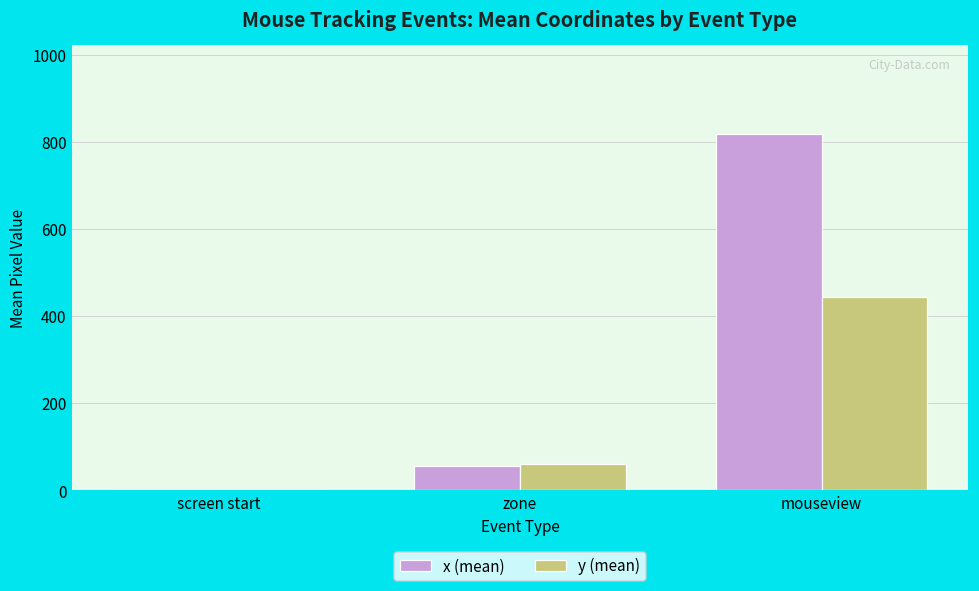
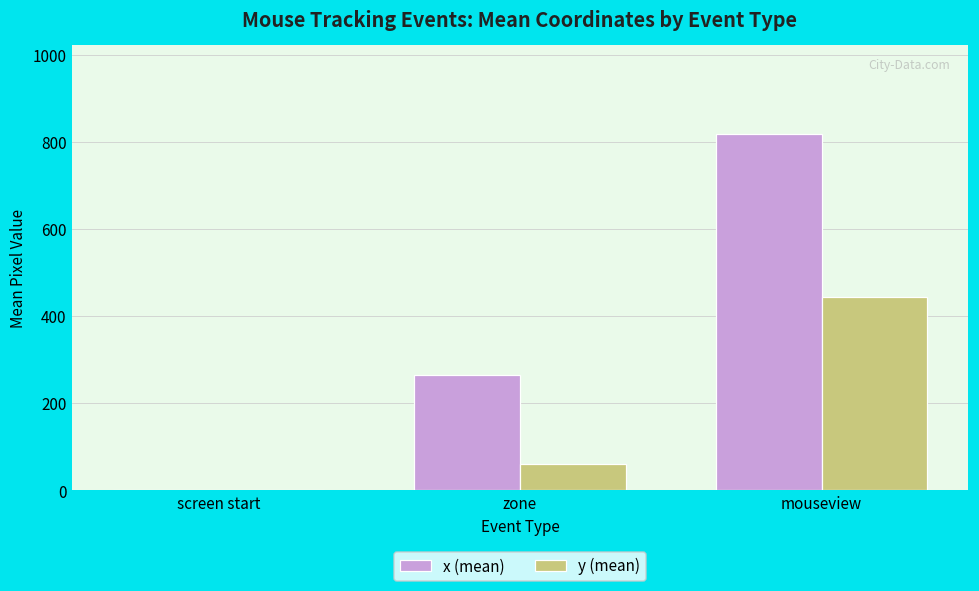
x (mean), zone: 60 -> 260
